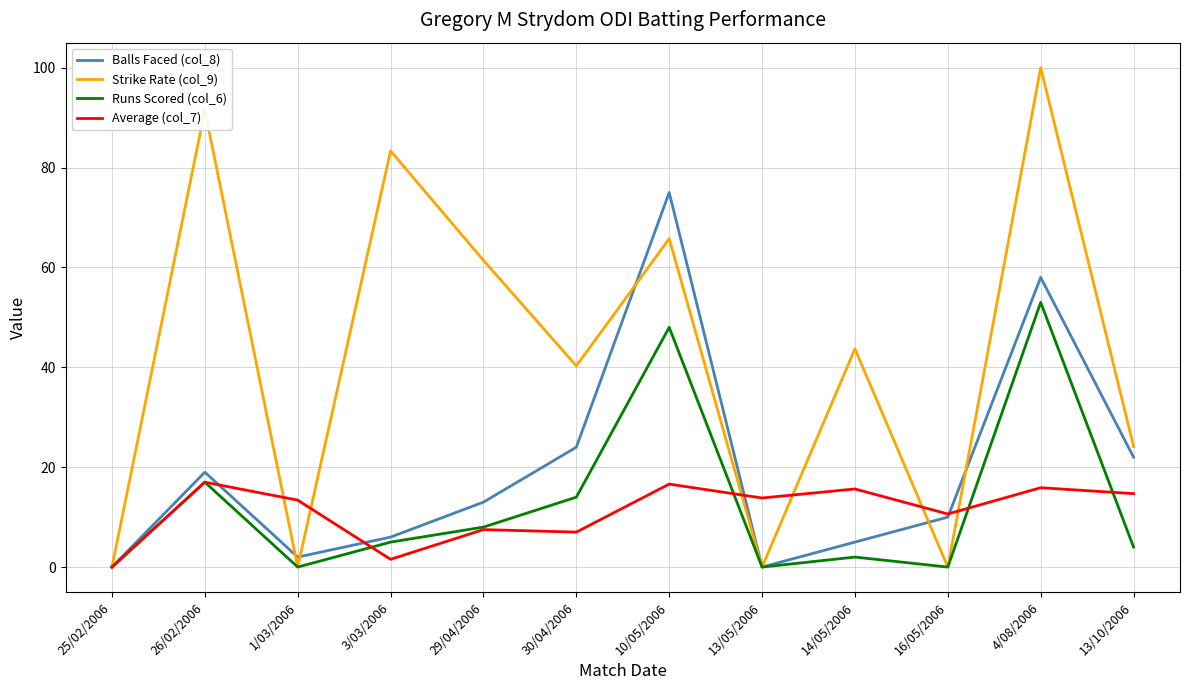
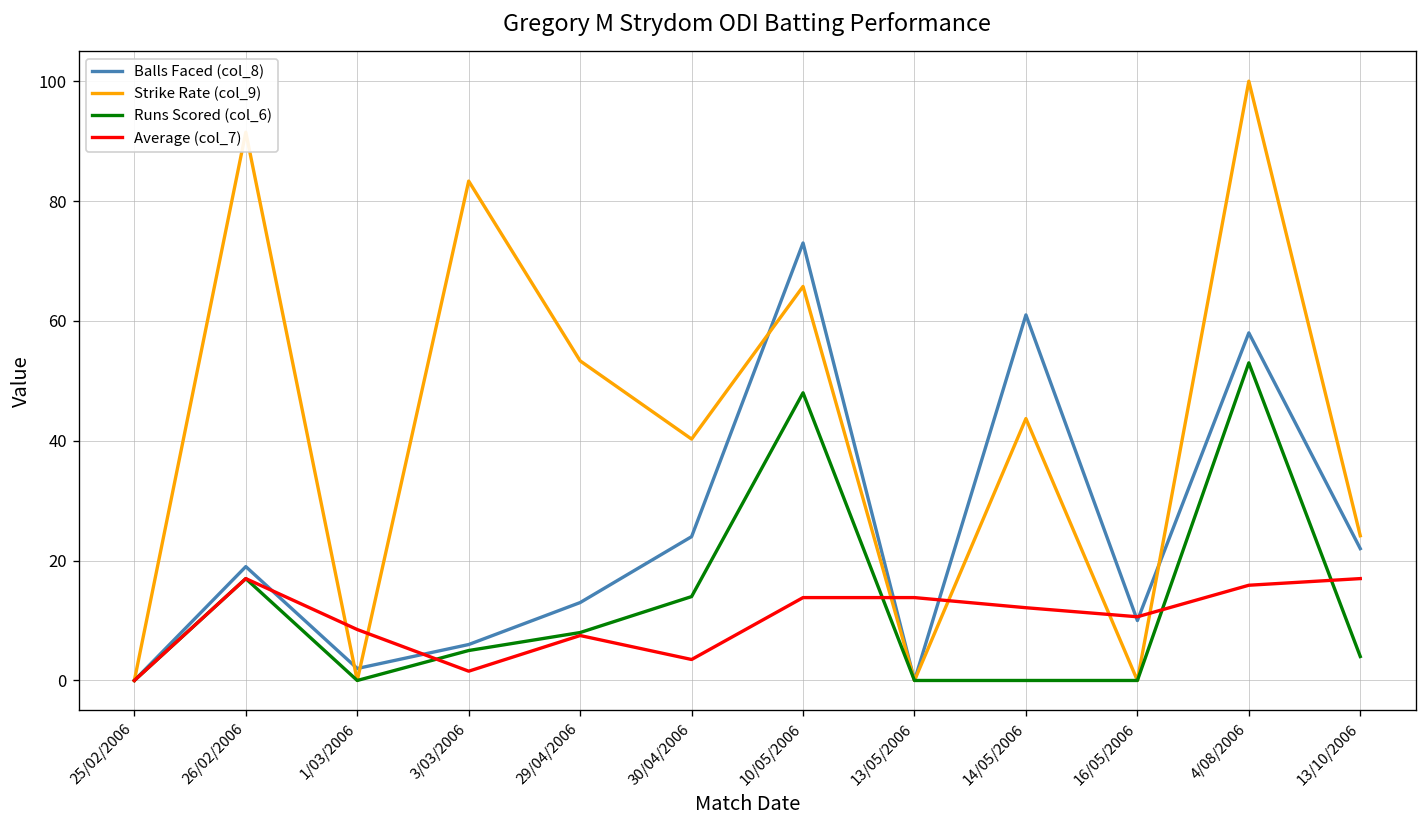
Average (col_7), 1/03/2006: 13 -> 9
Strike Rate (col_9), 29/04/2006: 61 -> 53
Average (col_7), 30/04/2006: 7 -> 4
Balls Faced (col_8), 10/05/2006: 75 -> 73
Average (col_7), 10/05/2006: 17 -> 14
Balls Faced (col_8), 14/05/2006: 5 -> 61
Runs Scored (col_6), 14/05/2006: 2 -> 0
Average (col_7), 14/05/2006: 16 -> 12
Average (col_7), 13/10/2006: 15 -> 17
